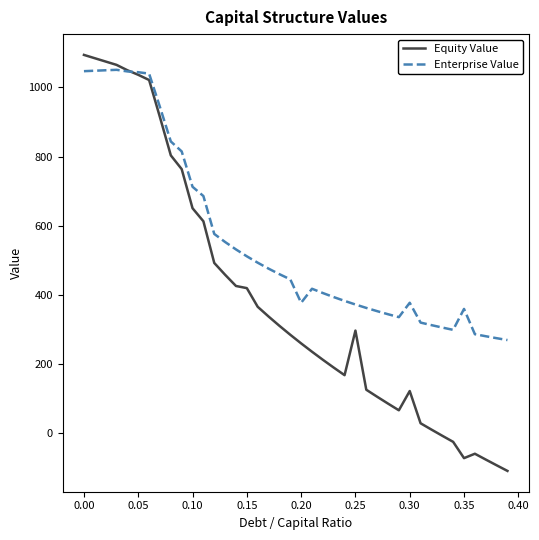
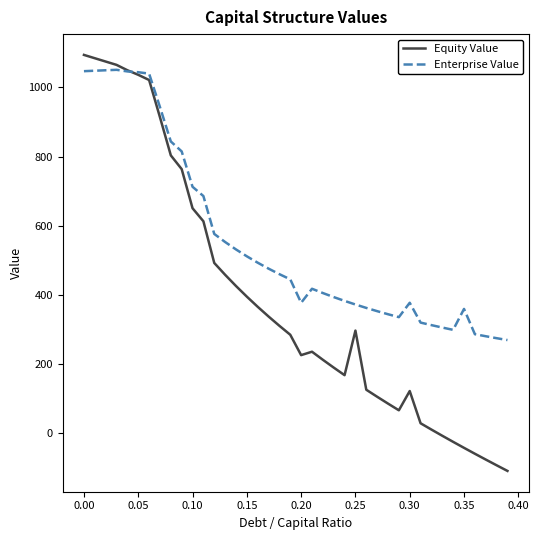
Equity Value, 0.15: 420 -> 400
Equity Value, 0.20: 260 -> 230
Equity Value, 0.35: -70 -> -40
